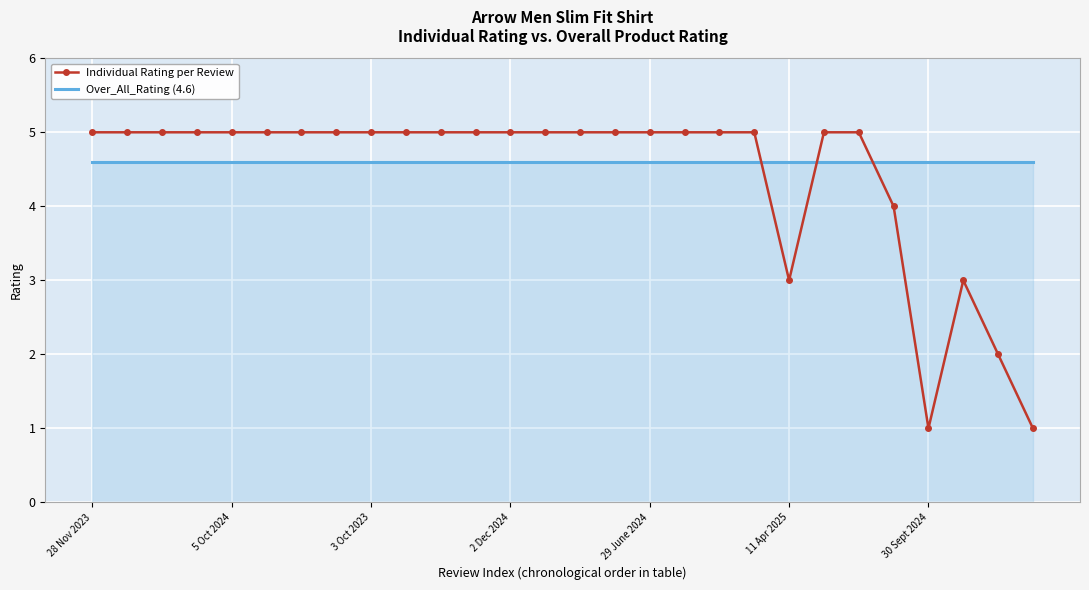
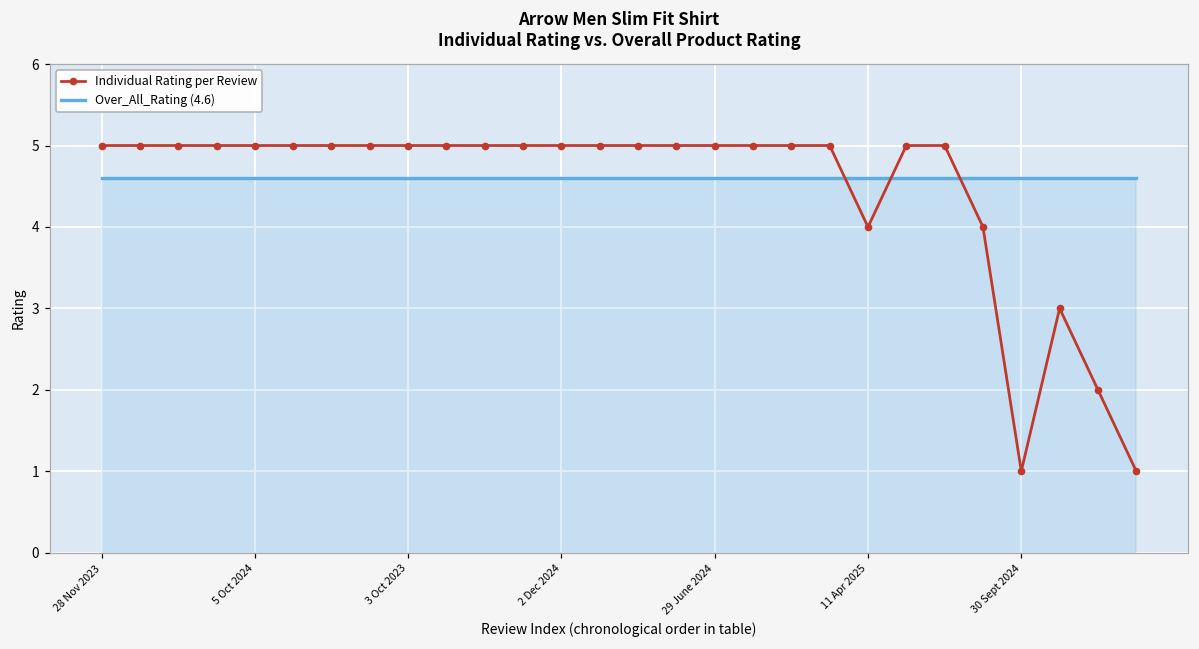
Individual Rating per Review, 11 Apr 2025: 3 -> 4
